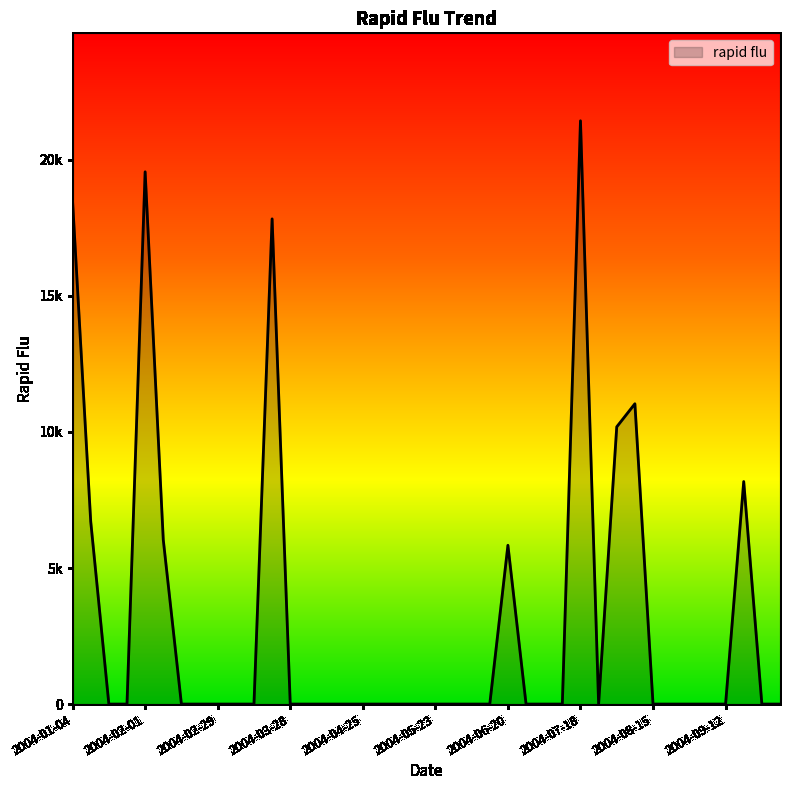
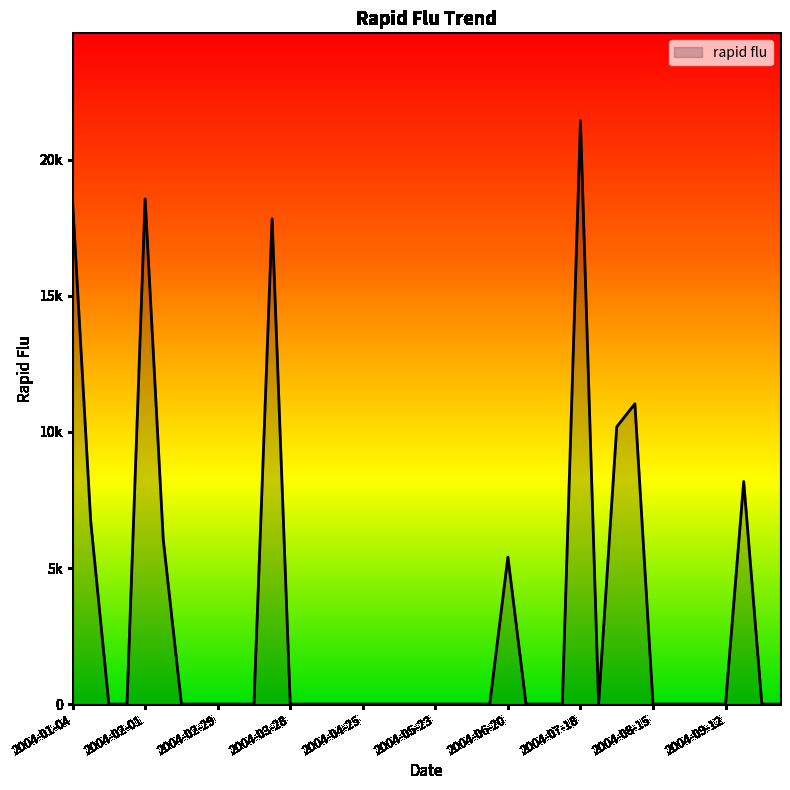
2004-02-01: 19600 -> 18600
2004-06-20: 5800 -> 5400
